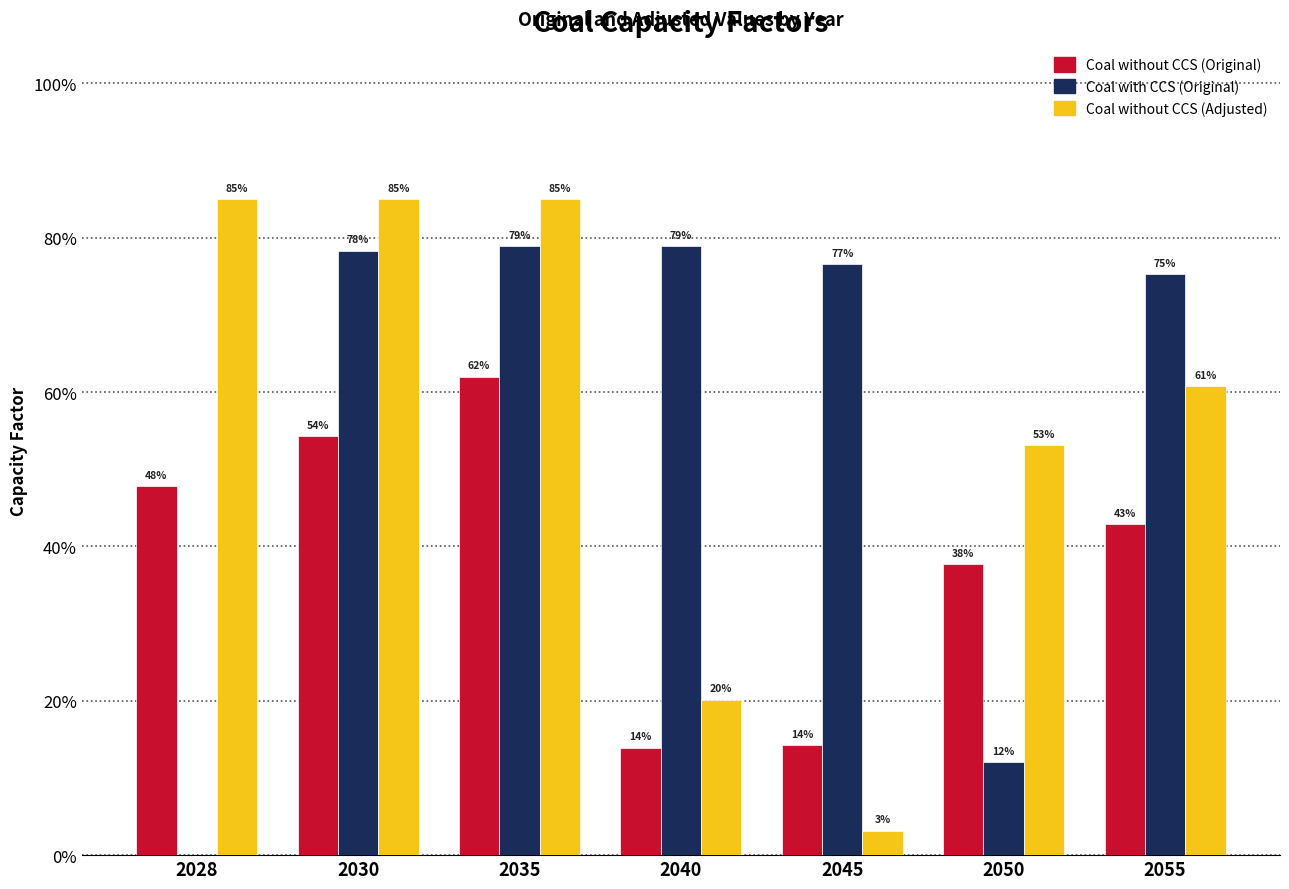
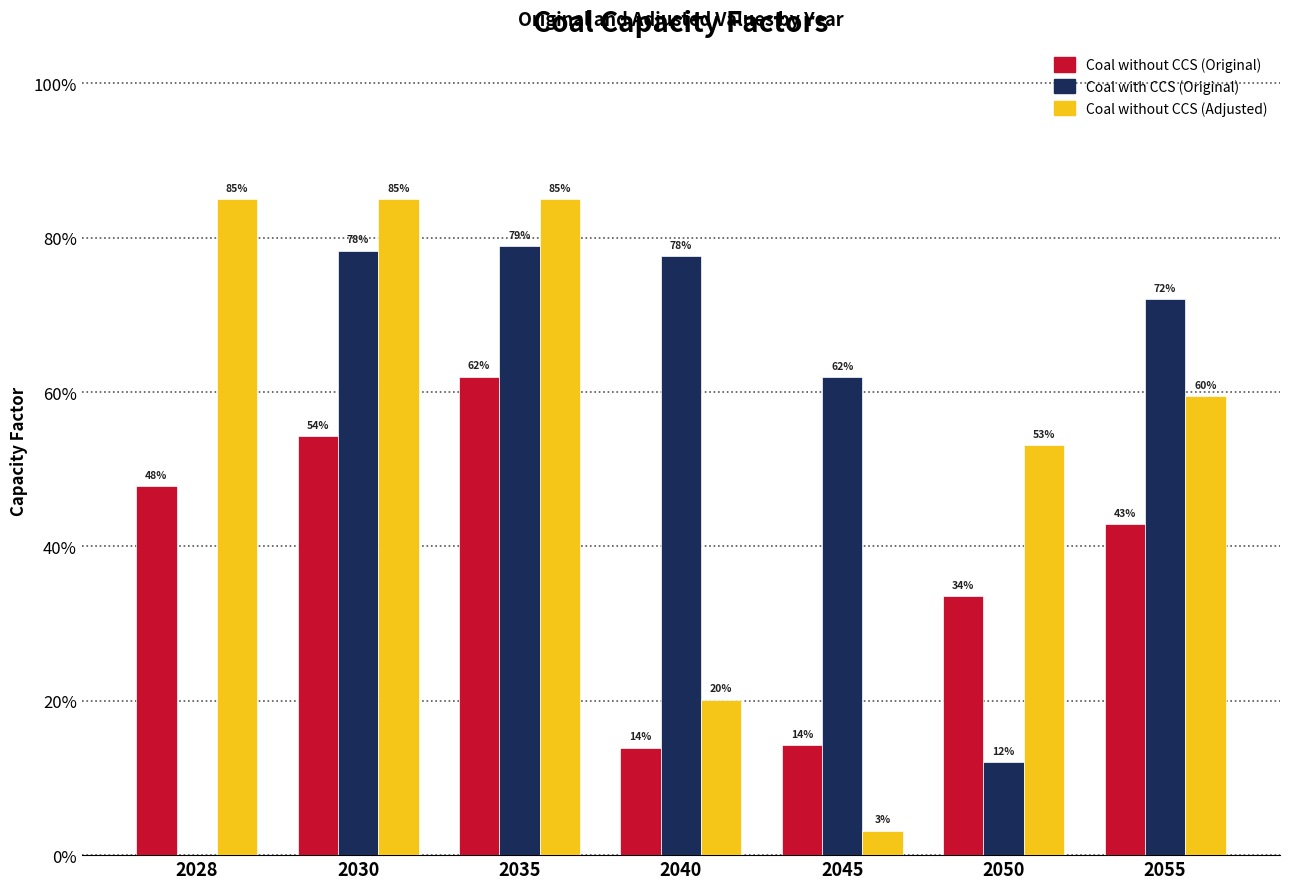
Coal with CCS (Original), 2040: 79% -> 78%
Coal with CCS (Original), 2045: 77% -> 62%
Coal without CCS (Original), 2050: 38% -> 34%
Coal with CCS (Original), 2055: 75% -> 72%
Coal without CCS (Adjusted), 2055: 61% -> 60%
